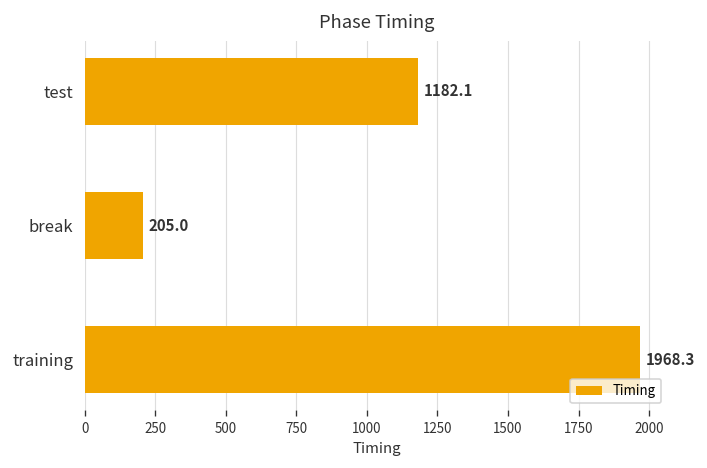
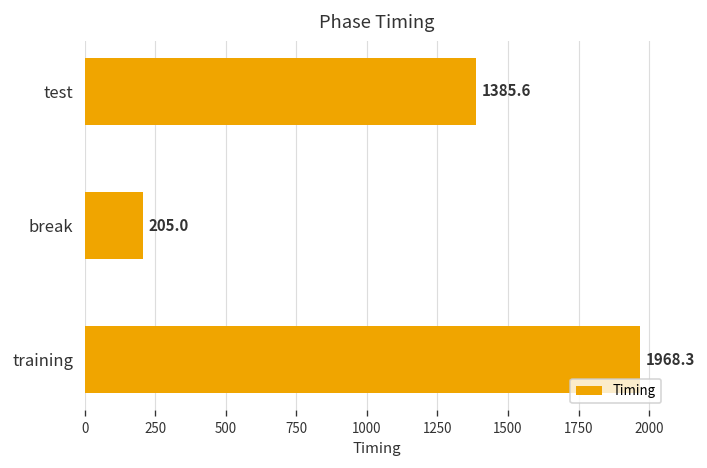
test: 1182.1 -> 1385.6
